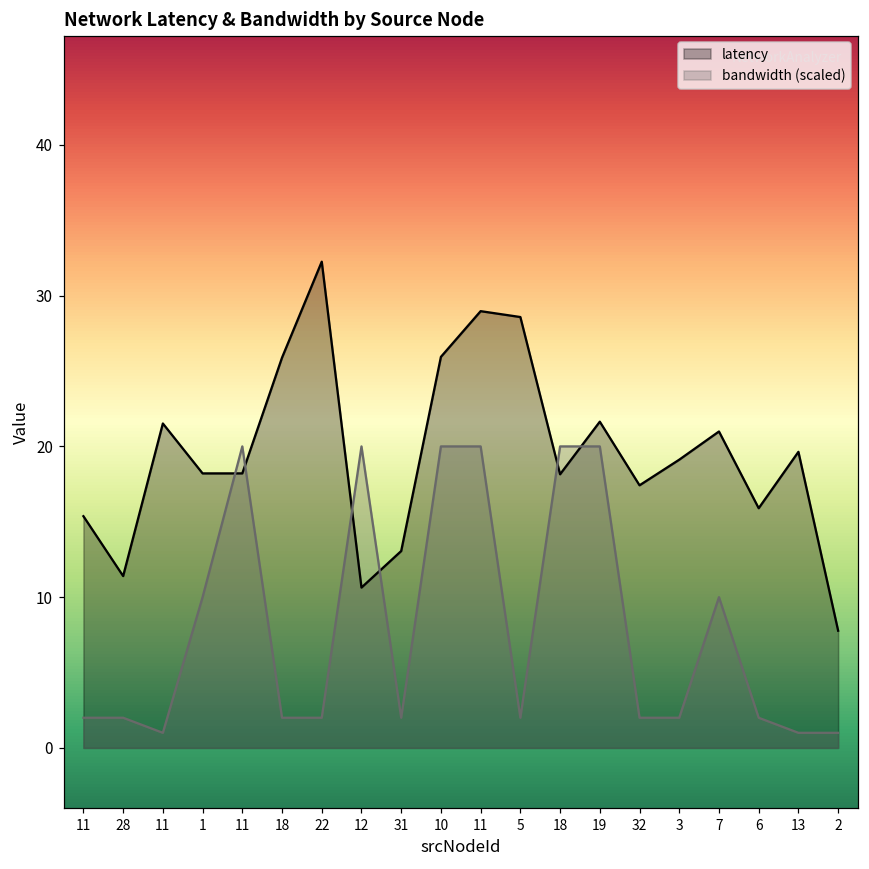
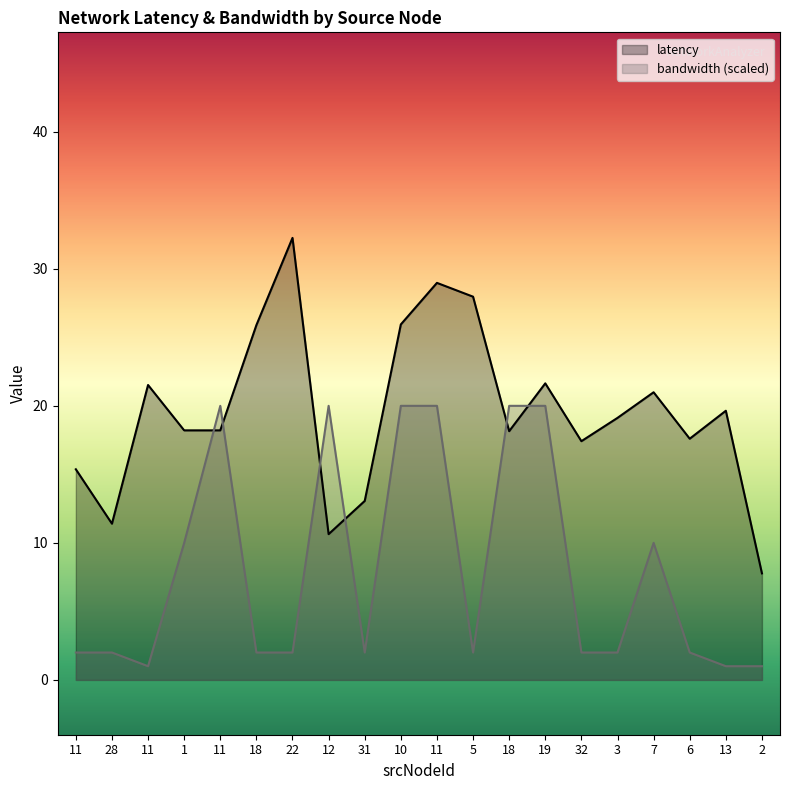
latency, 5: 28.6 -> 28.0
latency, 6: 15.9 -> 17.6
